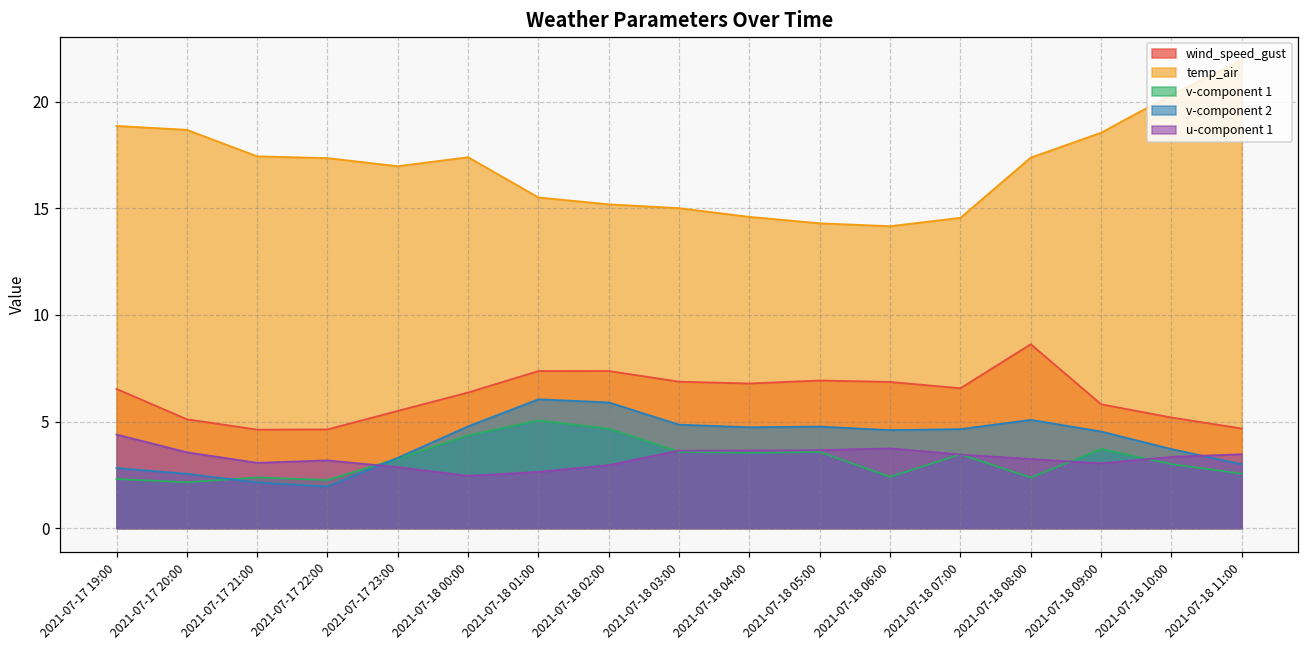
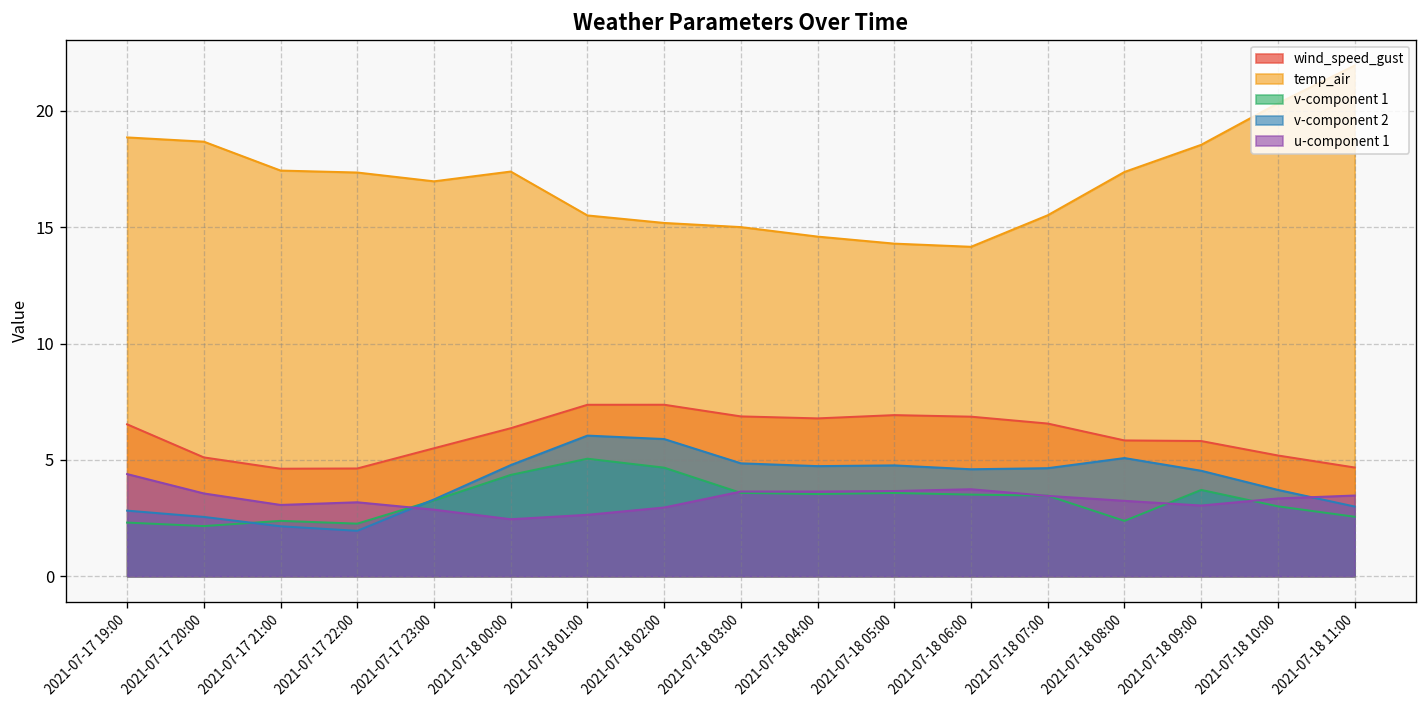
v-component 1, 2021-07-18 06:00: 2.4 -> 3.5
temp_air, 2021-07-18 07:00: 14.6 -> 15.5
wind_speed_gust, 2021-07-18 08:00: 8.6 -> 5.8
